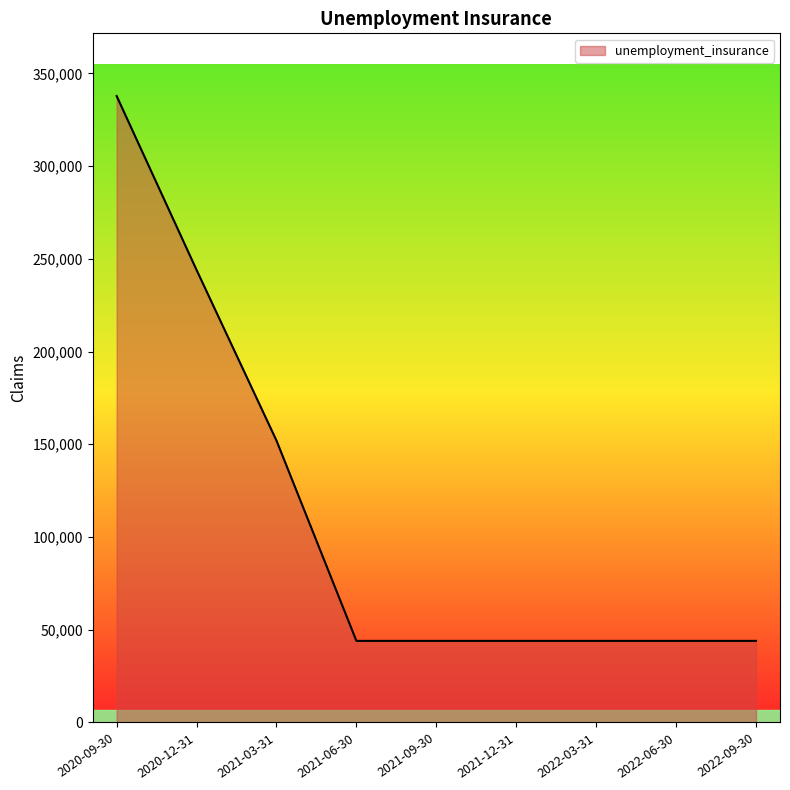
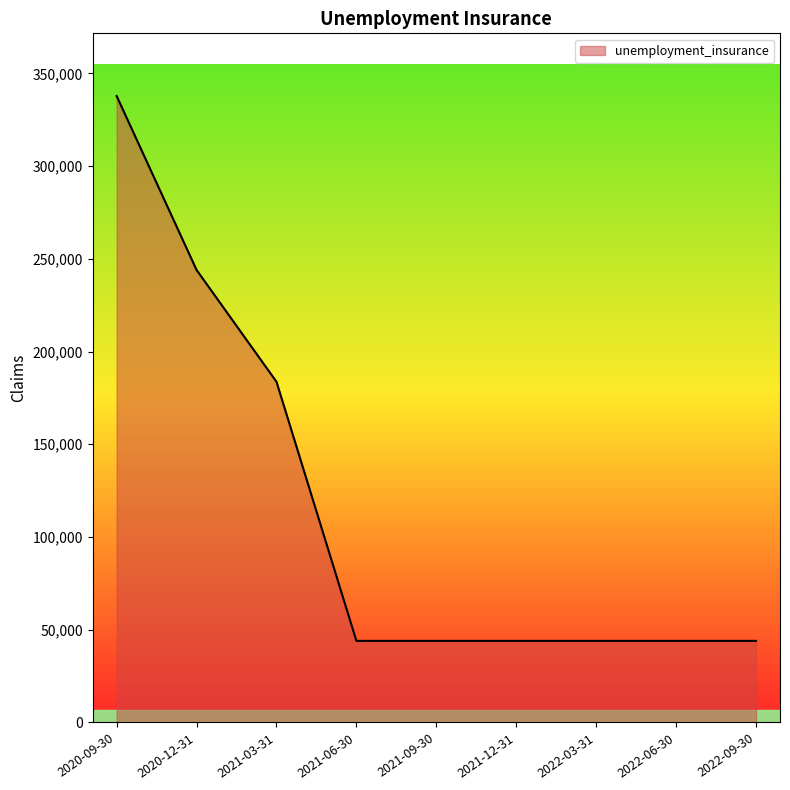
2021-03-31: 152,000 -> 184,000
